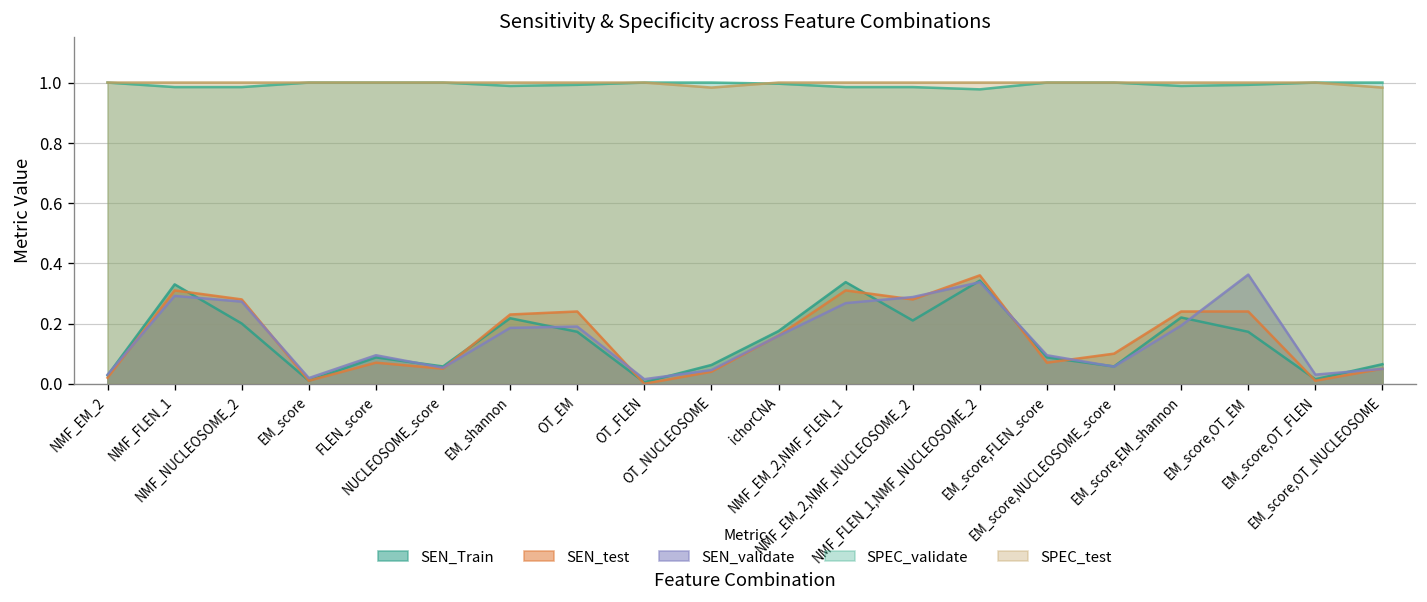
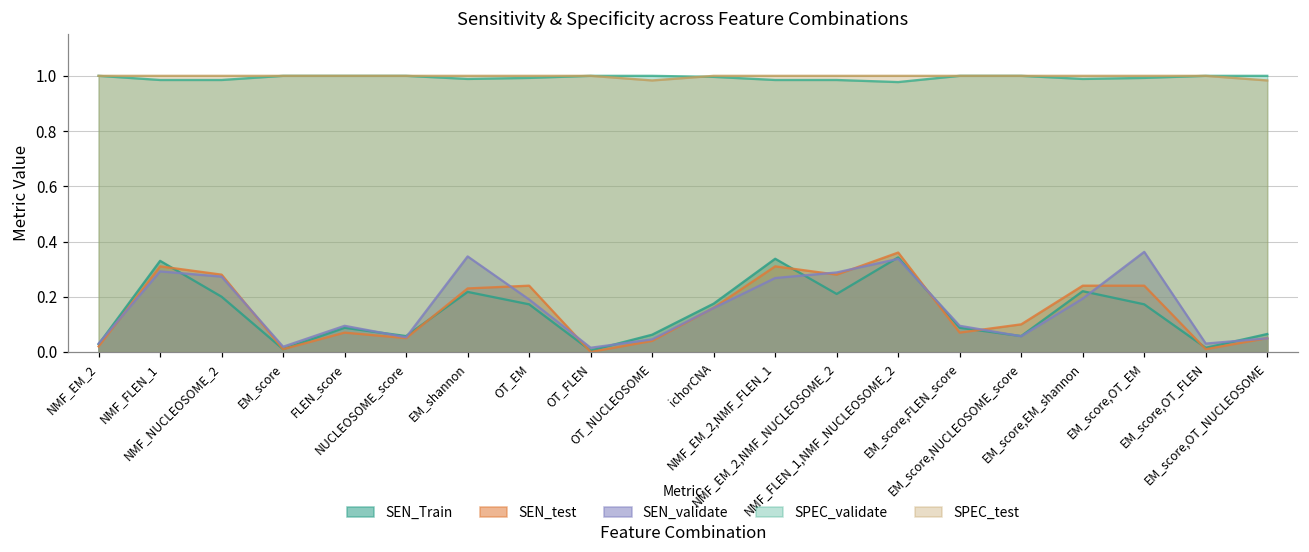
SEN_validate, EM_shannon: 0.19 -> 0.35
